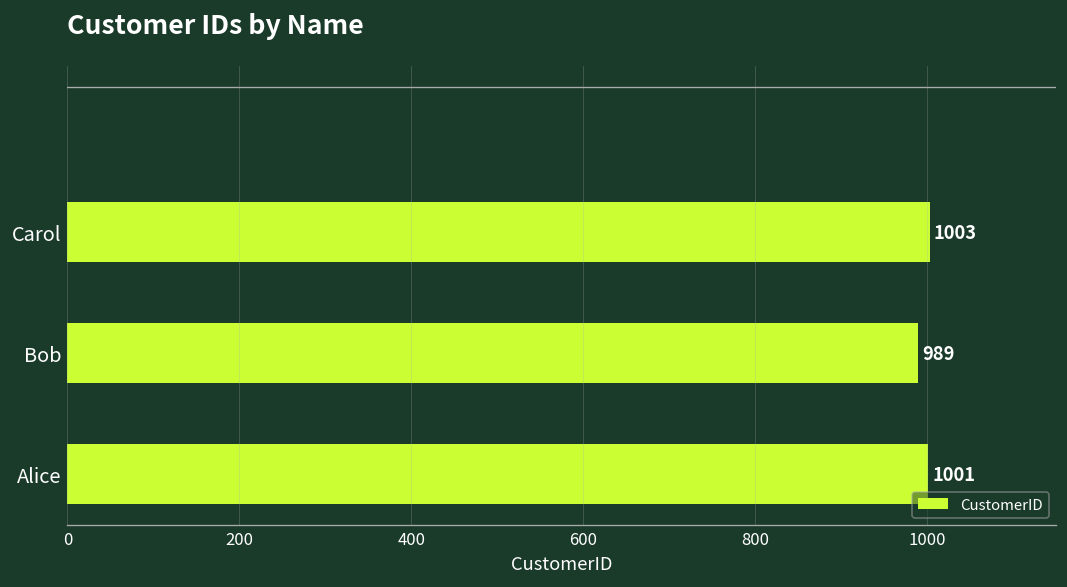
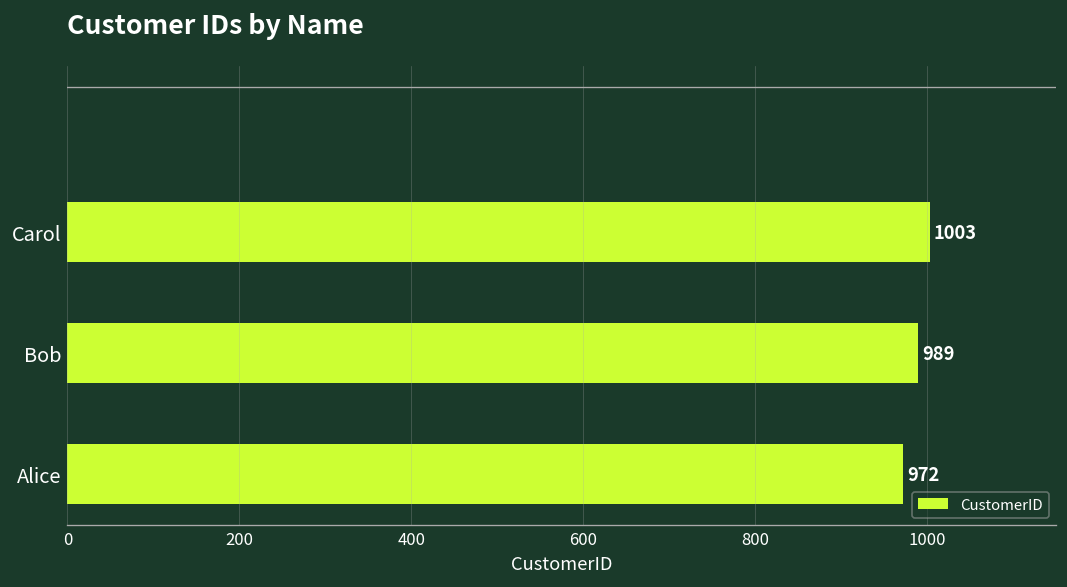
Alice: 1001 -> 972
